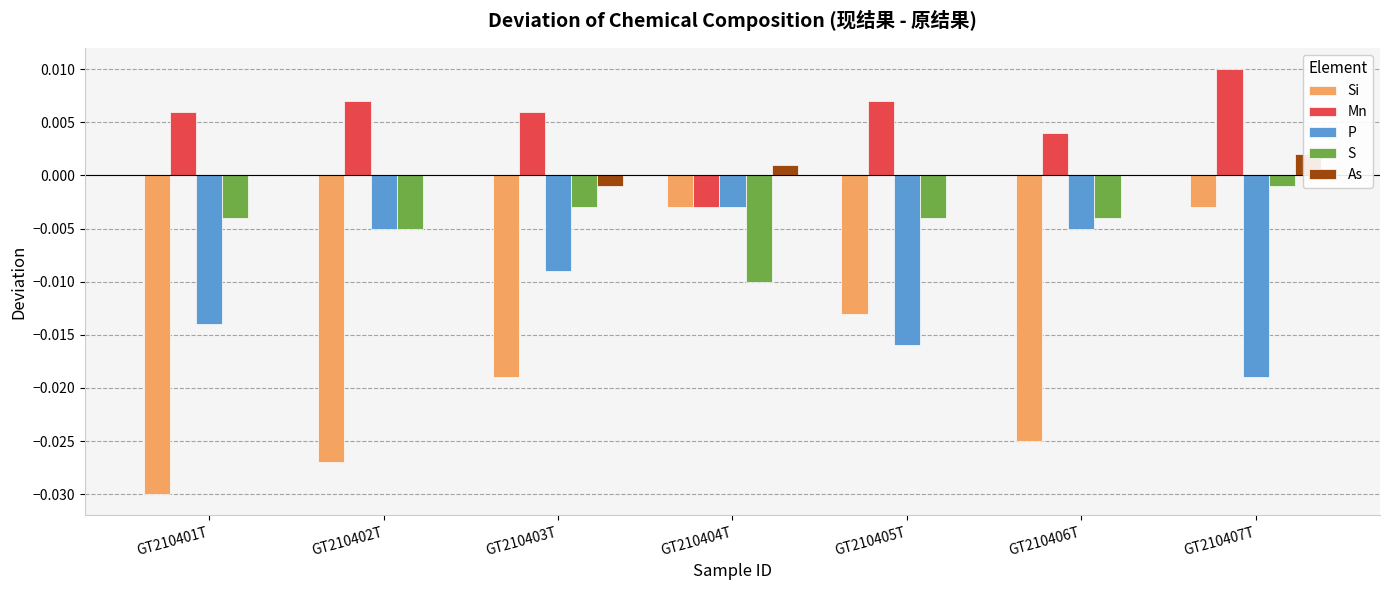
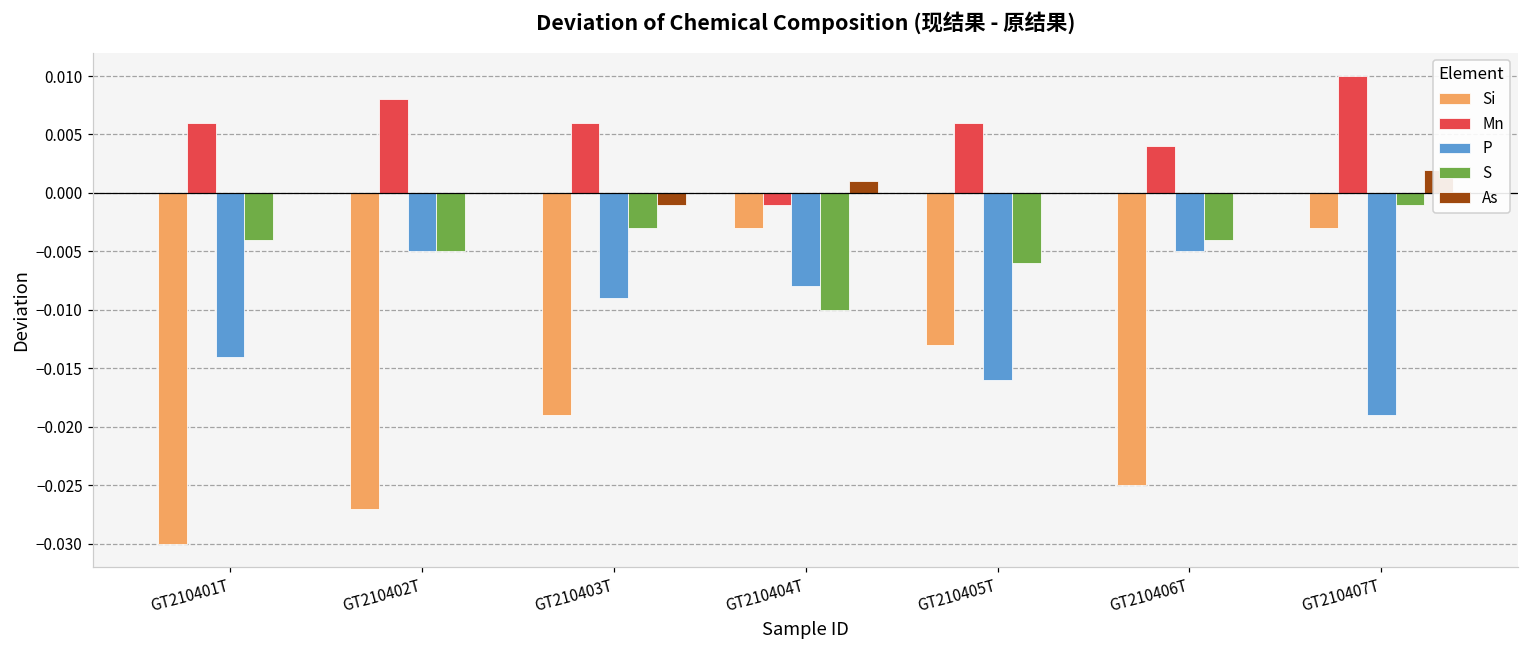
Mn, GT210402T: 0.007 -> 0.008
Mn, GT210404T: -0.003 -> -0.001
P, GT210404T: -0.003 -> -0.008
Mn, GT210405T: 0.007 -> 0.006
S, GT210405T: -0.004 -> -0.006
